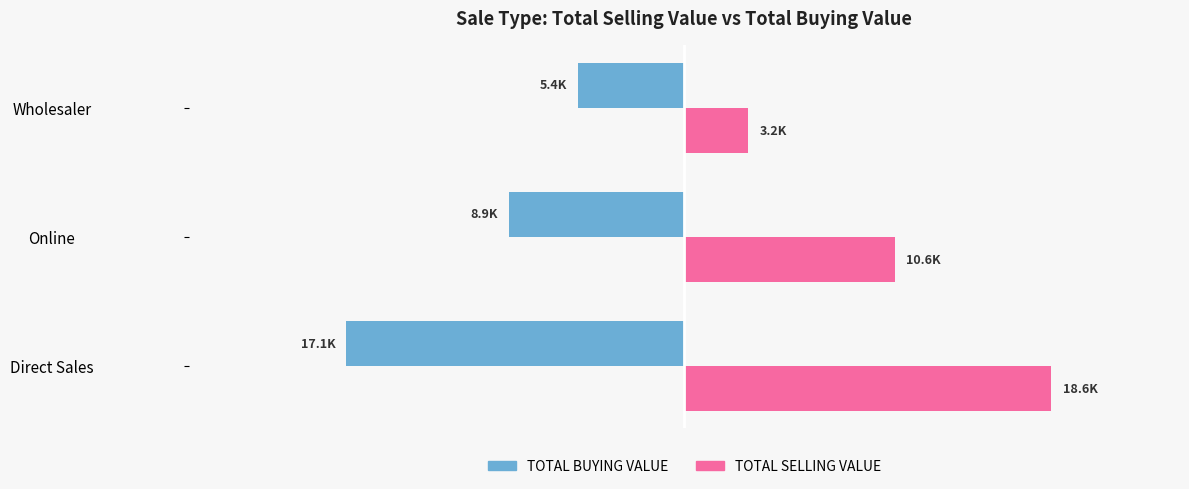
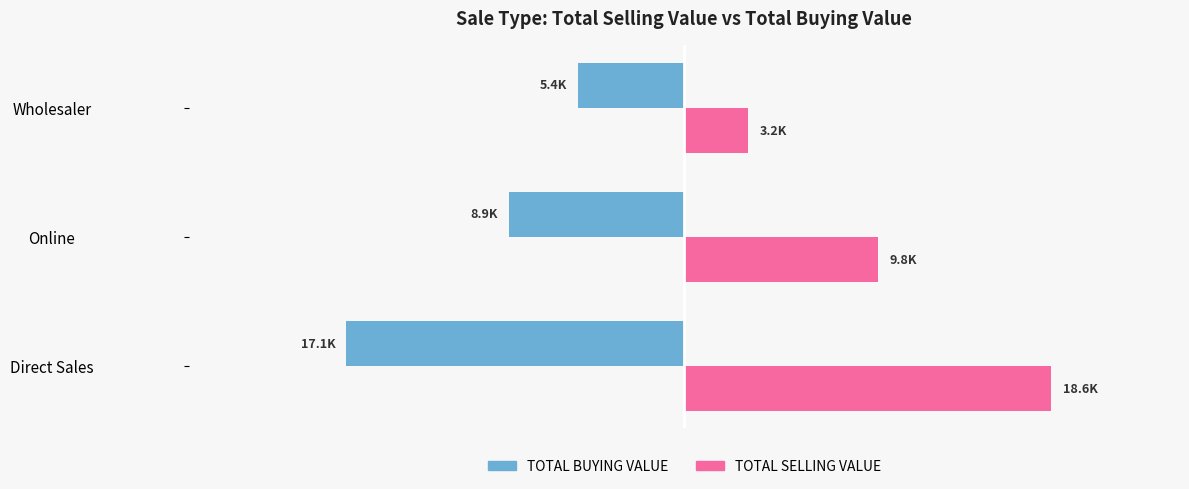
TOTAL SELLING VALUE, Online: 10.6K -> 9.8K
